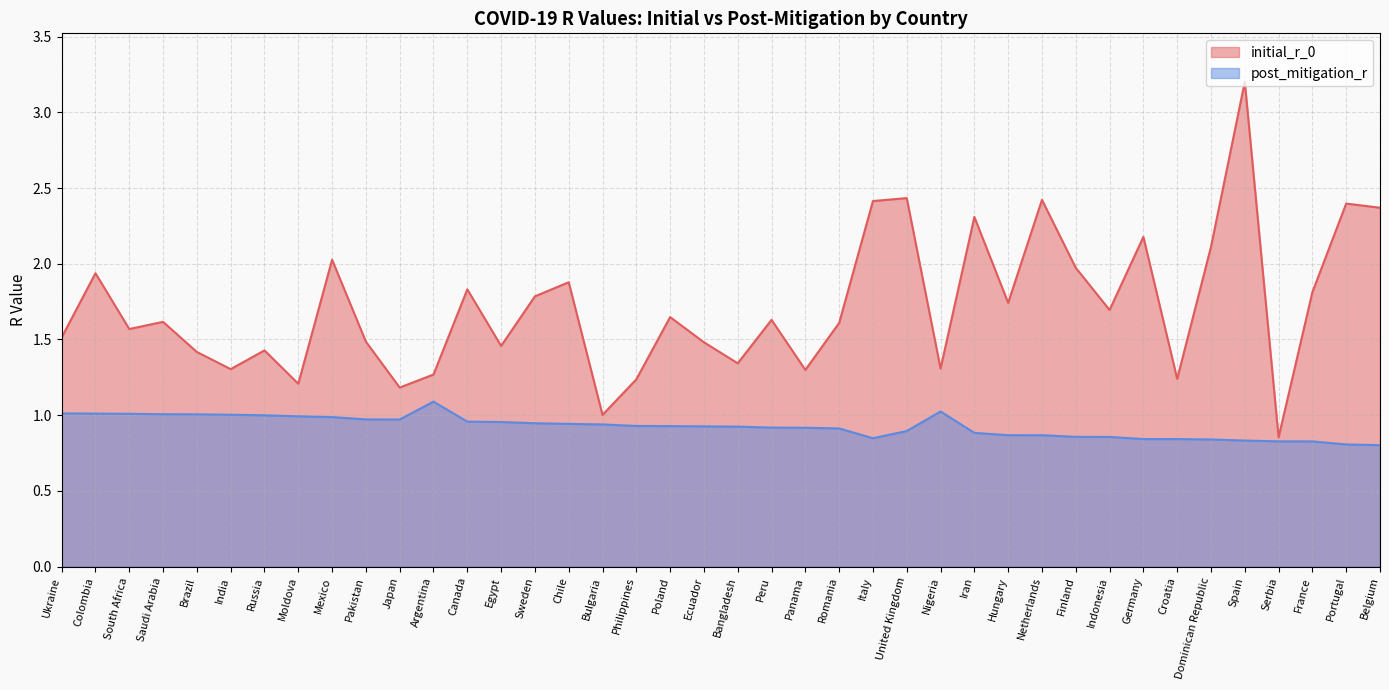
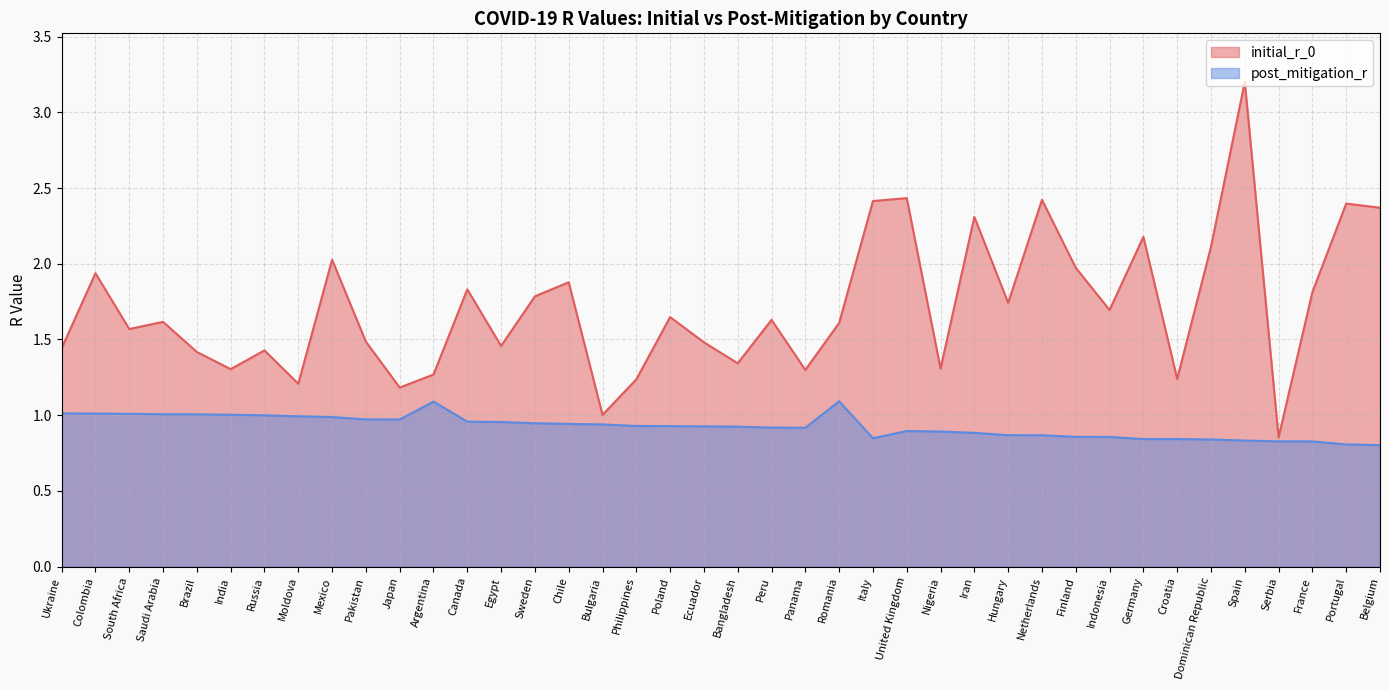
initial_r_0, Ukraine: 1.51 -> 1.44
post_mitigation_r, Romania: 0.91 -> 1.09
post_mitigation_r, Nigeria: 1.02 -> 0.89
